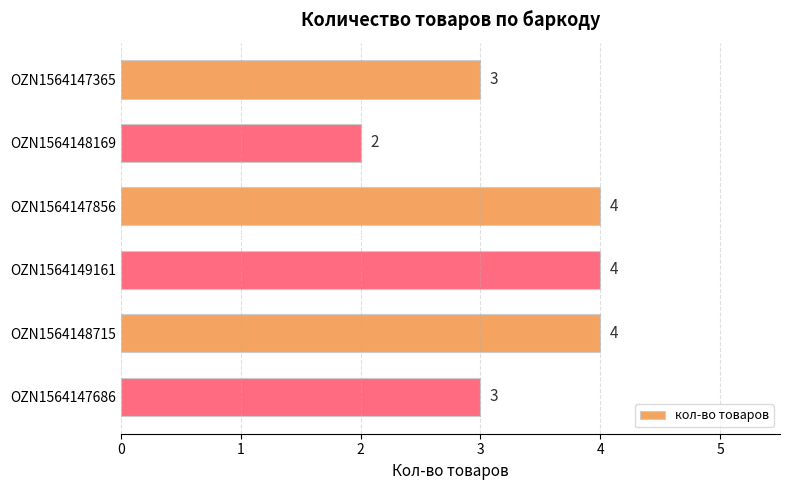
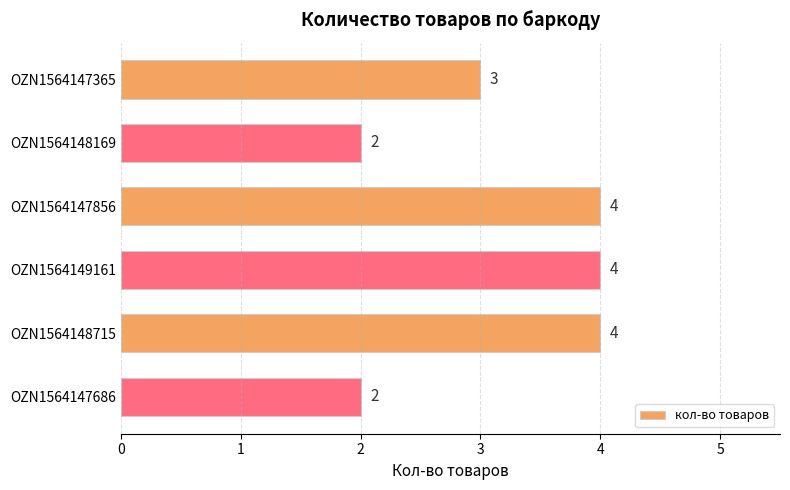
OZN1564147686: 3 -> 2
